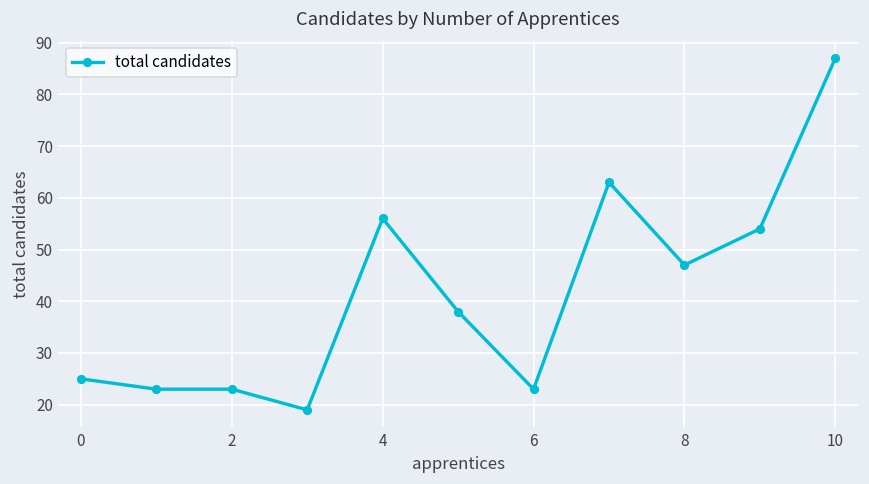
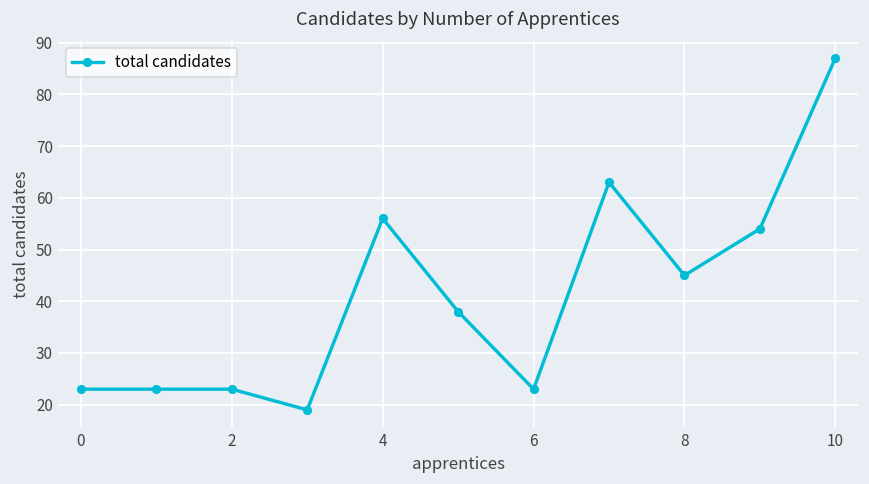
0: 25 -> 23
8: 47 -> 45
